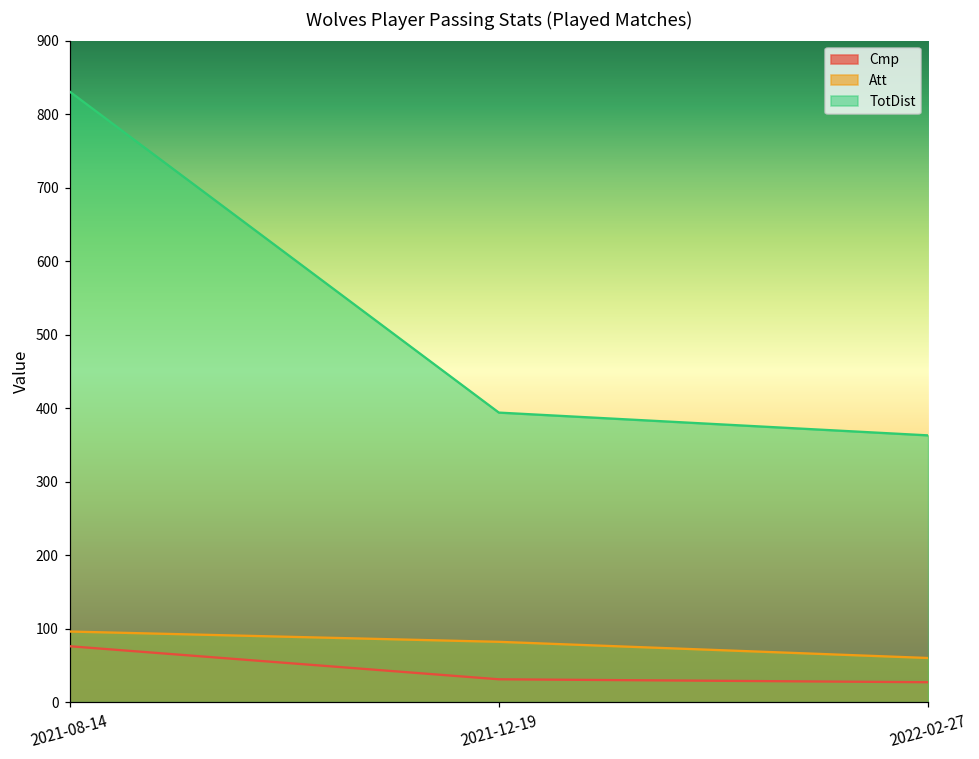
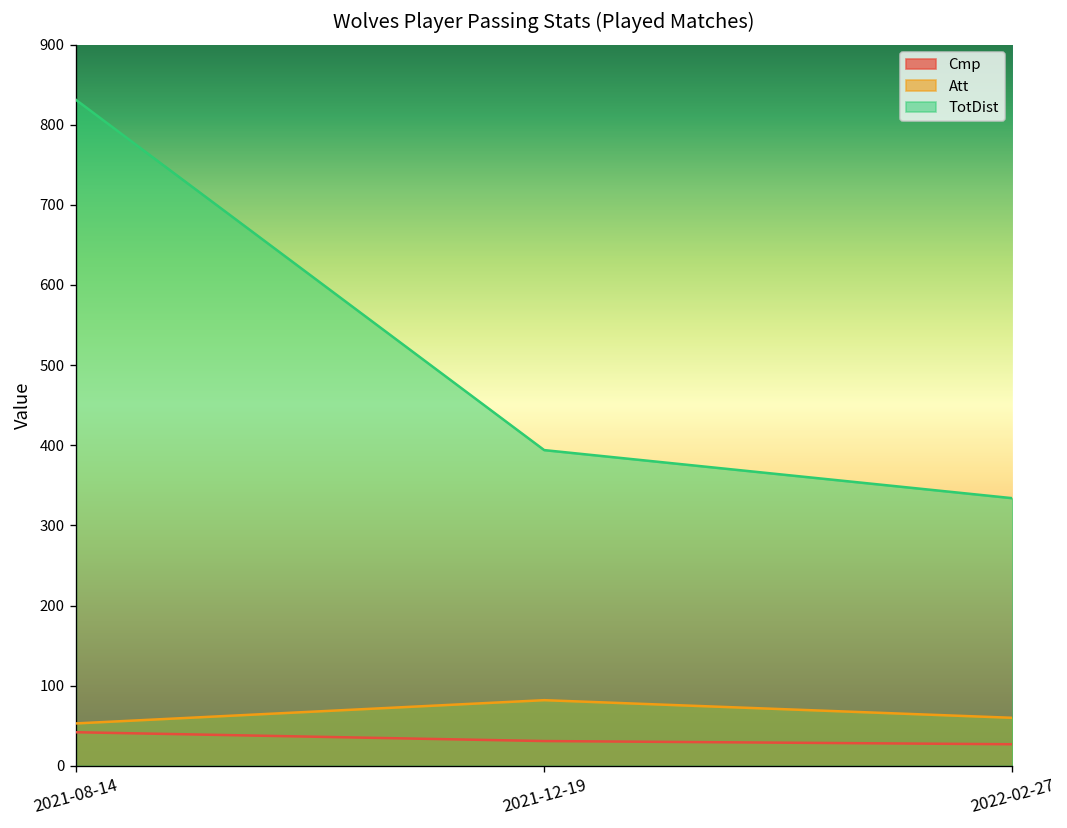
Cmp, 2021-08-14: 80 -> 40
Att, 2021-08-14: 100 -> 50
TotDist, 2022-02-27: 360 -> 330
